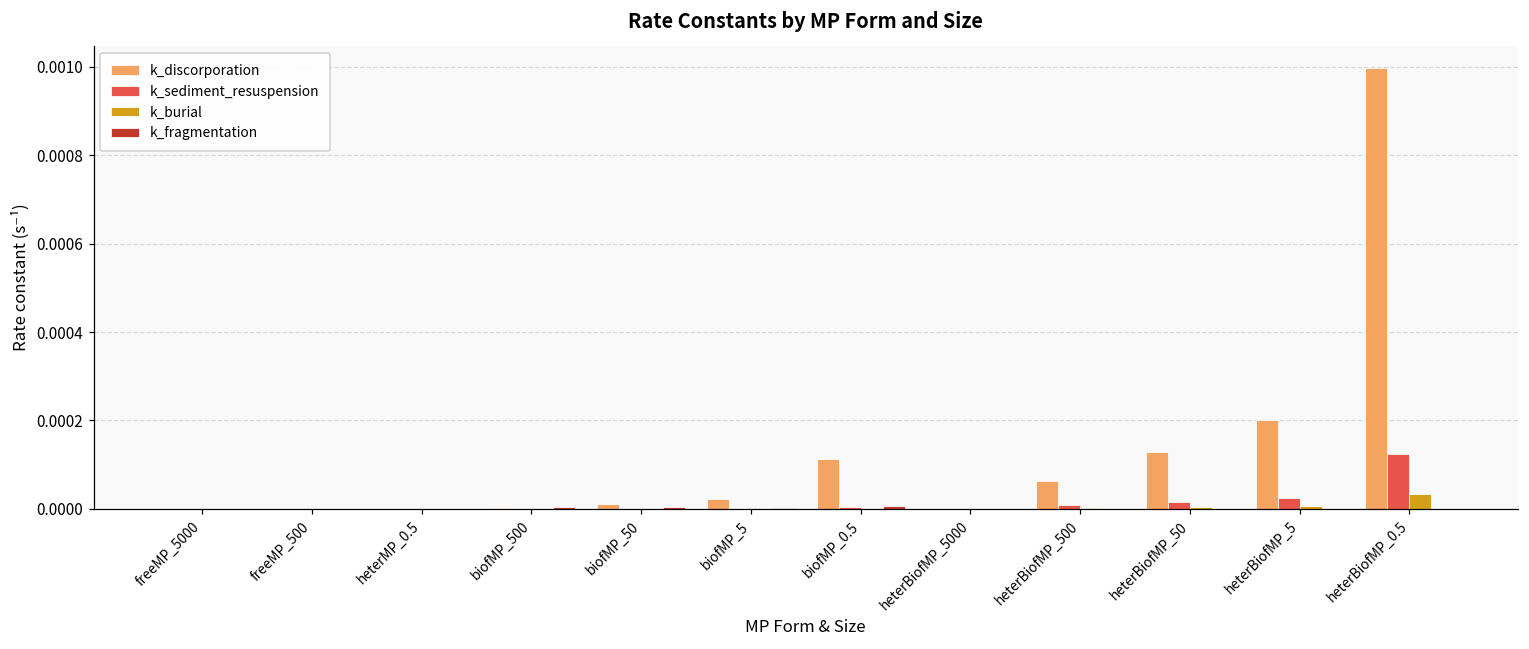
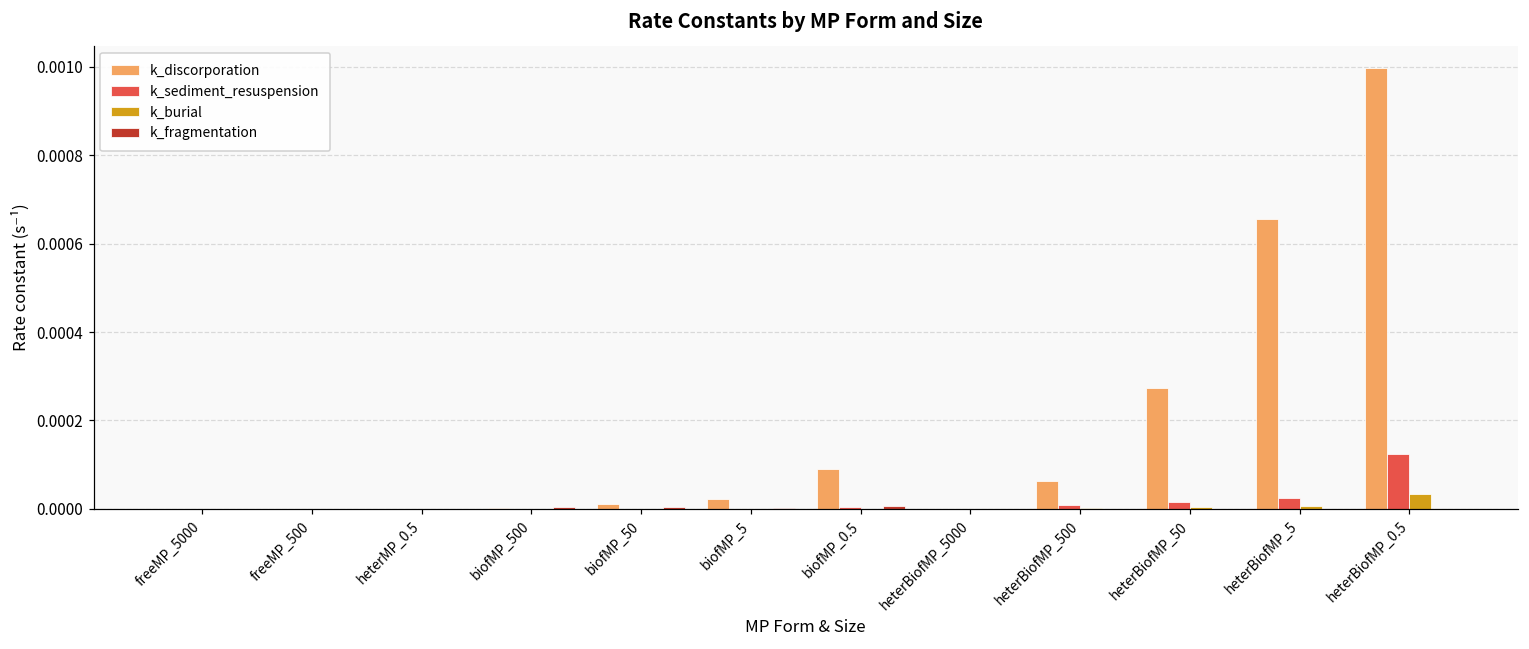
k_discorporation, biofMP_0.5: 0.00011 -> 0.00009
k_discorporation, heterBiofMP_50: 0.00013 -> 0.00027
k_discorporation, heterBiofMP_5: 0.00020 -> 0.00065
